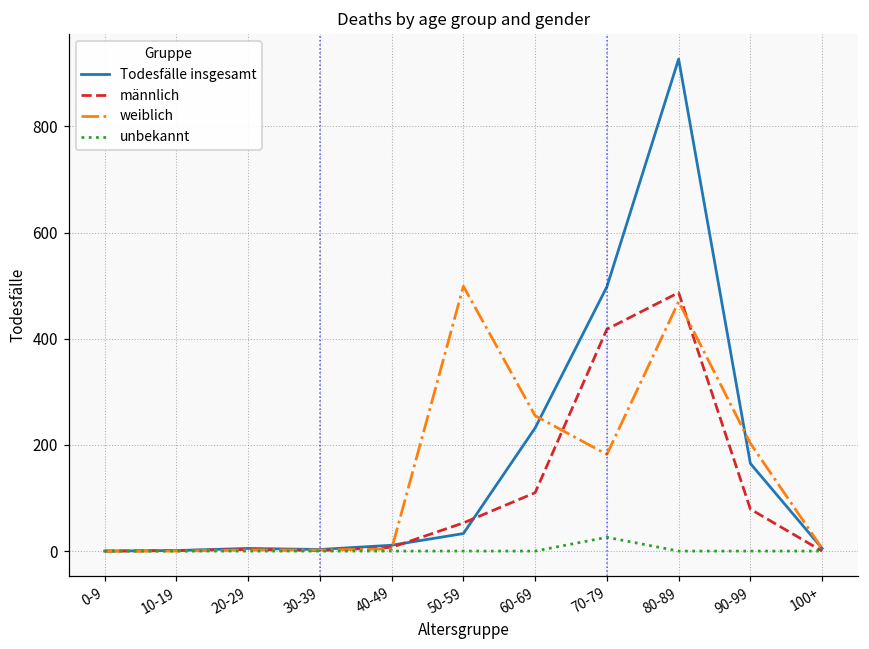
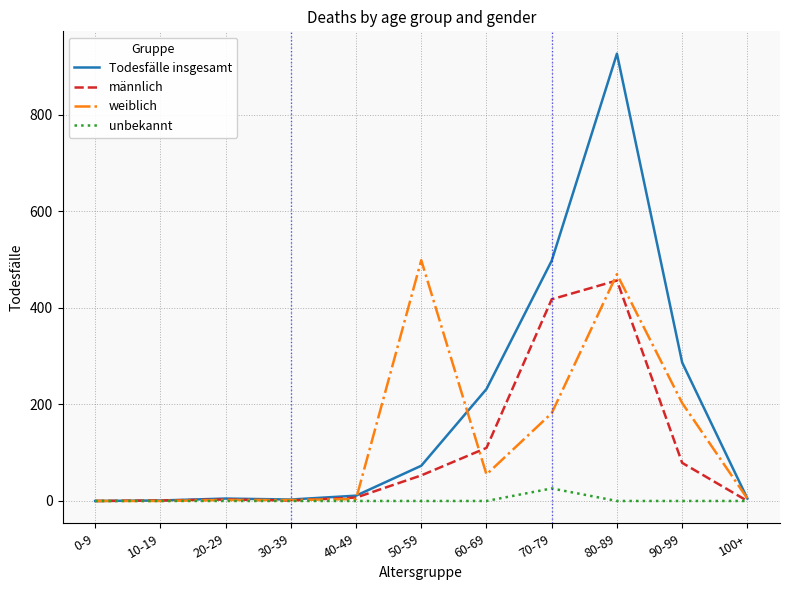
Todesfälle insgesamt, 50-59: 30 -> 70
weiblich, 60-69: 260 -> 60
männlich, 80-89: 490 -> 460
Todesfälle insgesamt, 90-99: 170 -> 290
